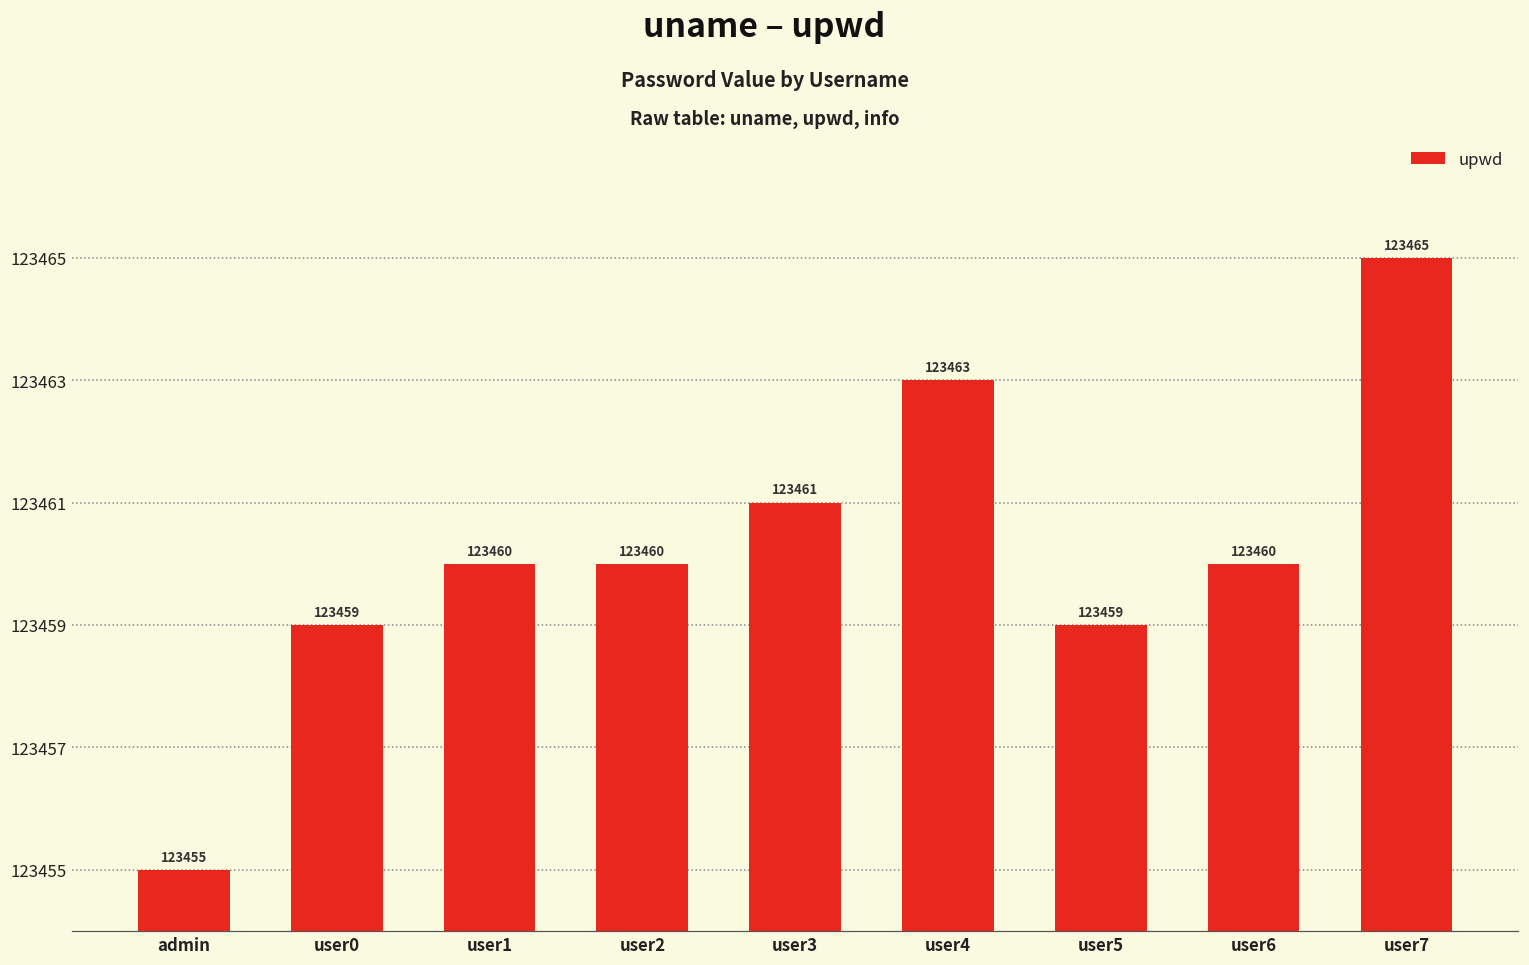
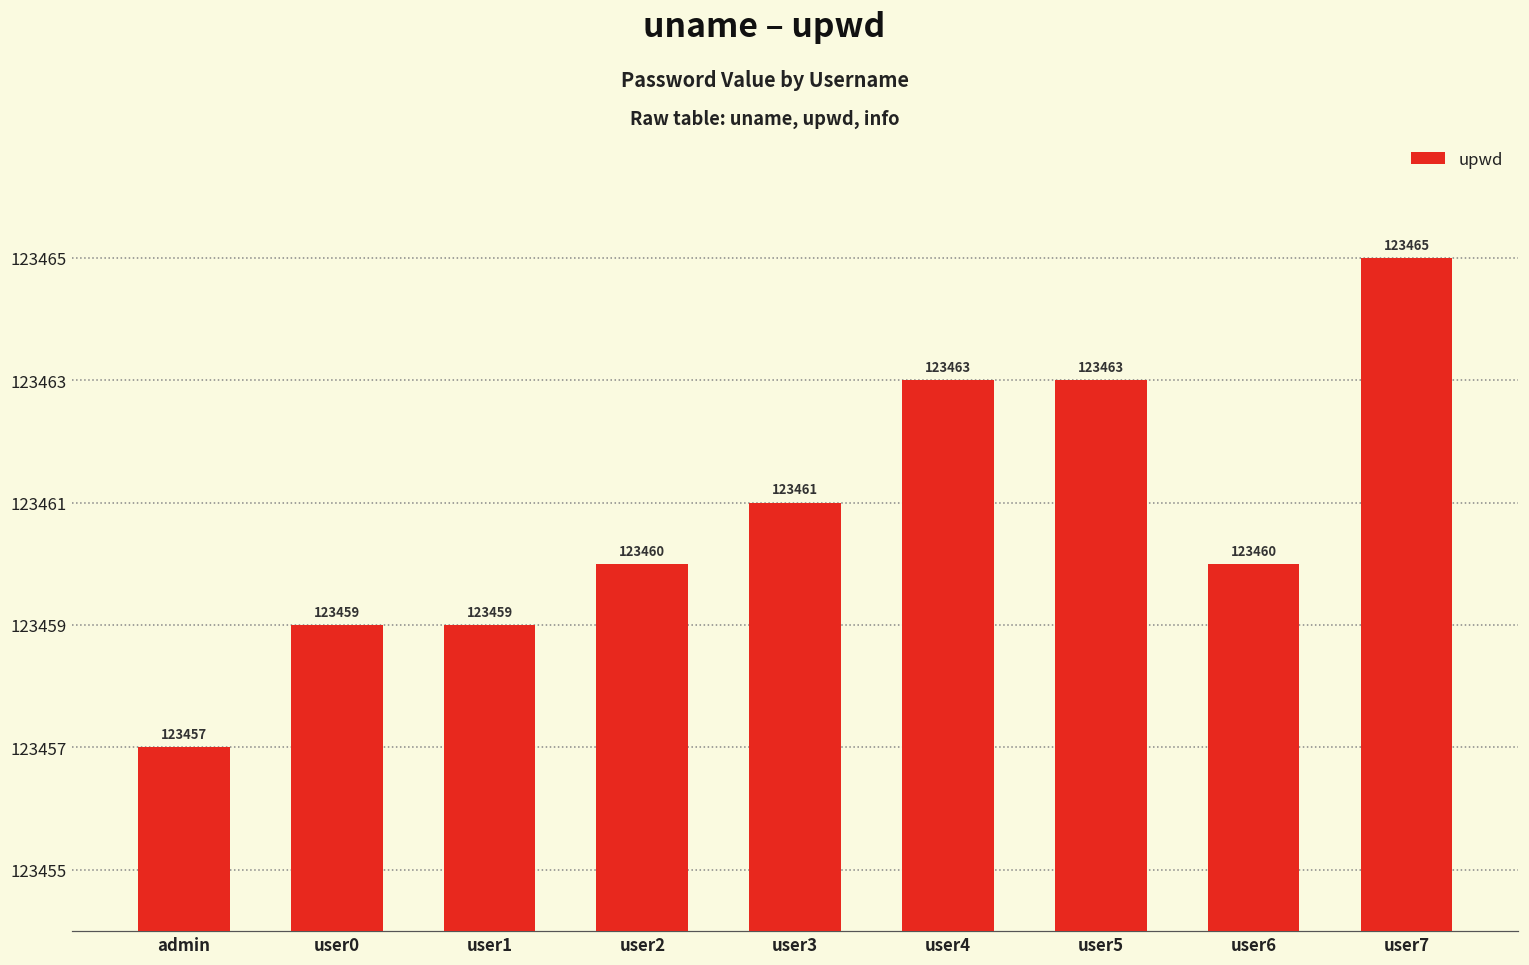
admin: 123455 -> 123457
user1: 123460 -> 123459
user5: 123459 -> 123463
